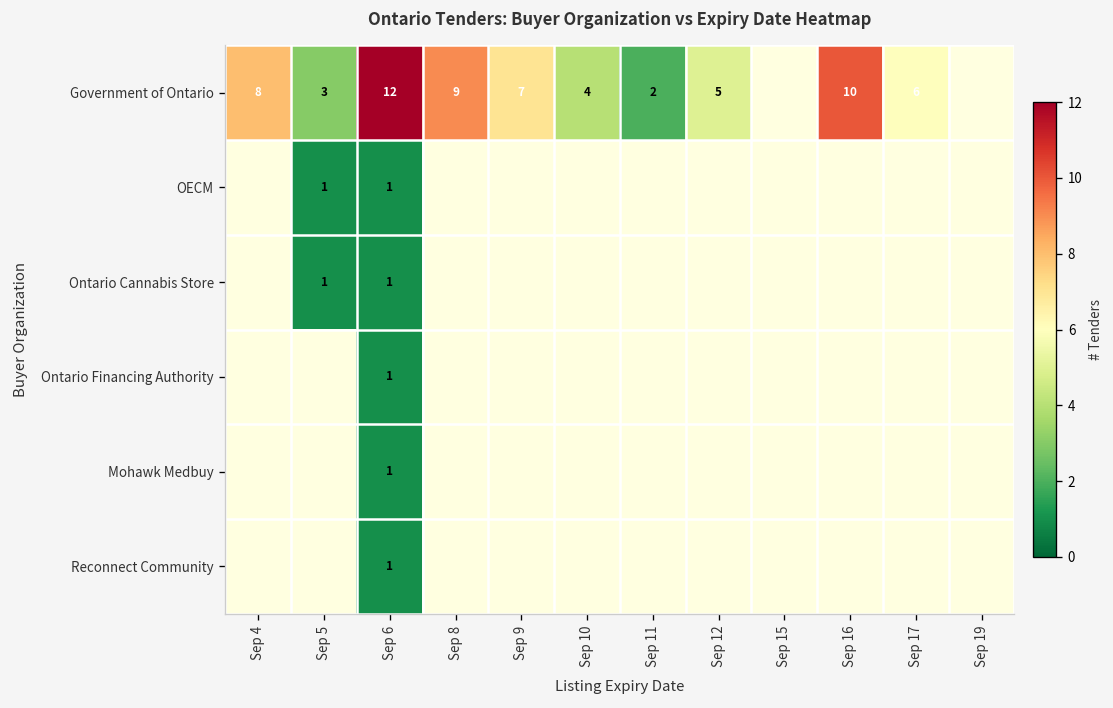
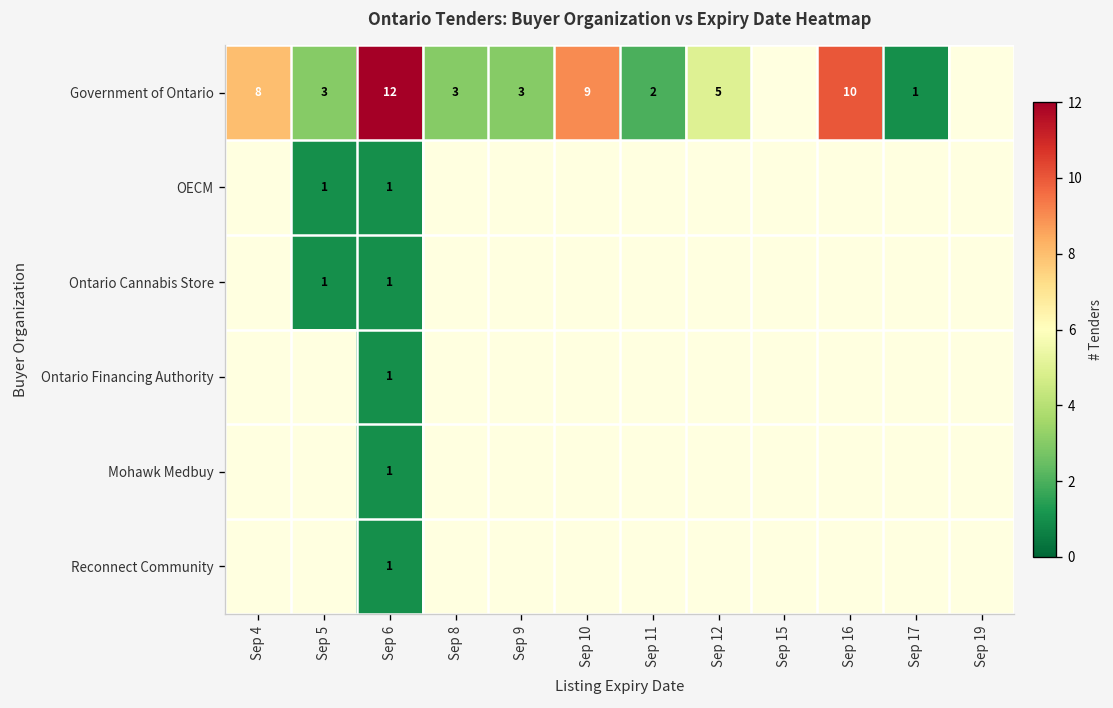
Government of Ontario, Sep 8: 9 -> 3
Government of Ontario, Sep 9: 7 -> 3
Government of Ontario, Sep 10: 4 -> 9
Government of Ontario, Sep 17: 6 -> 1
